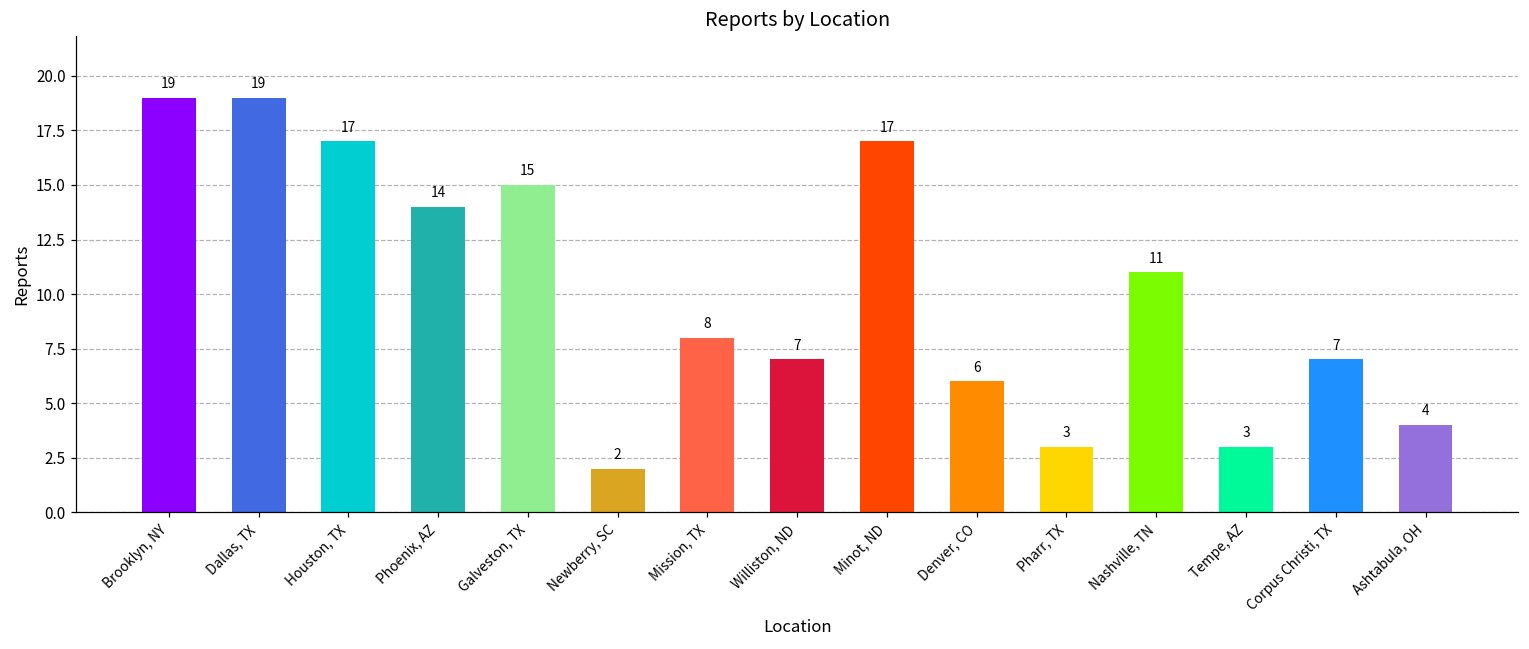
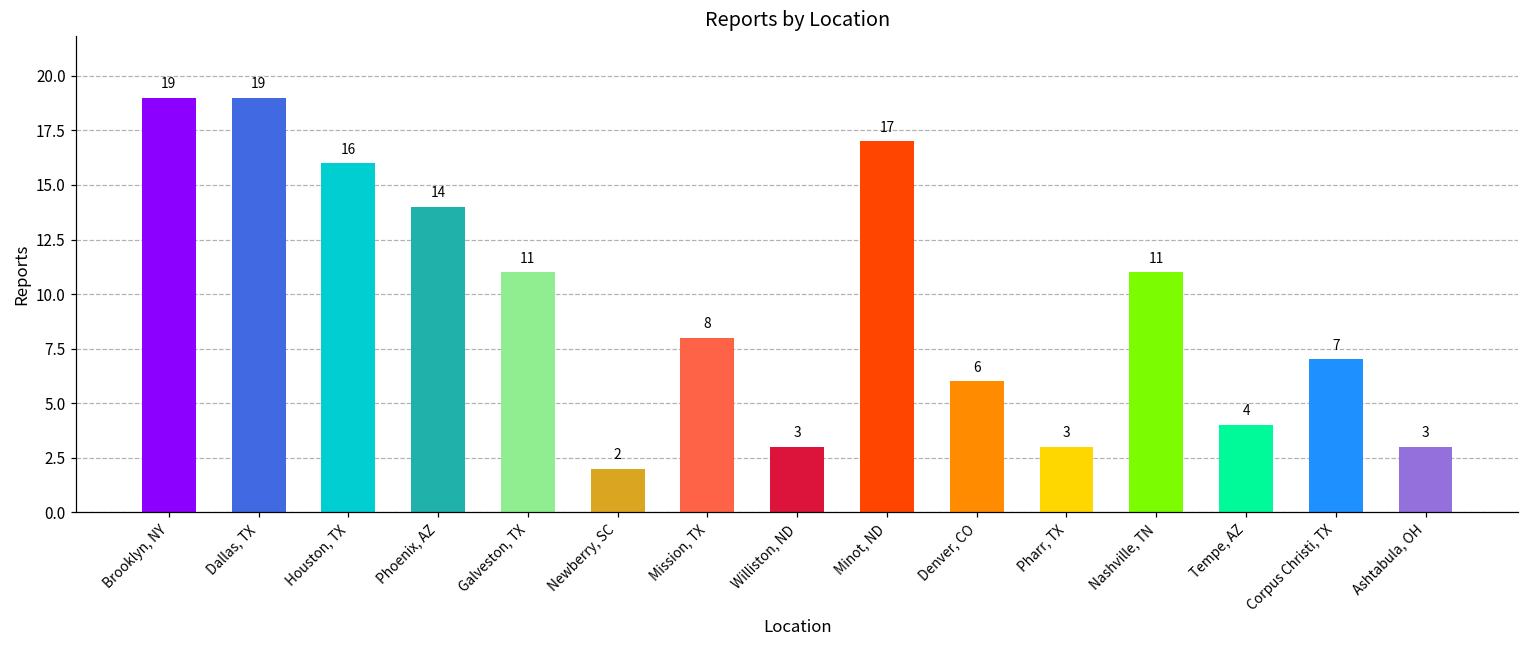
Houston, TX: 17 -> 16
Galveston, TX: 15 -> 11
Williston, ND: 7 -> 3
Tempe, AZ: 3 -> 4
Ashtabula, OH: 4 -> 3
